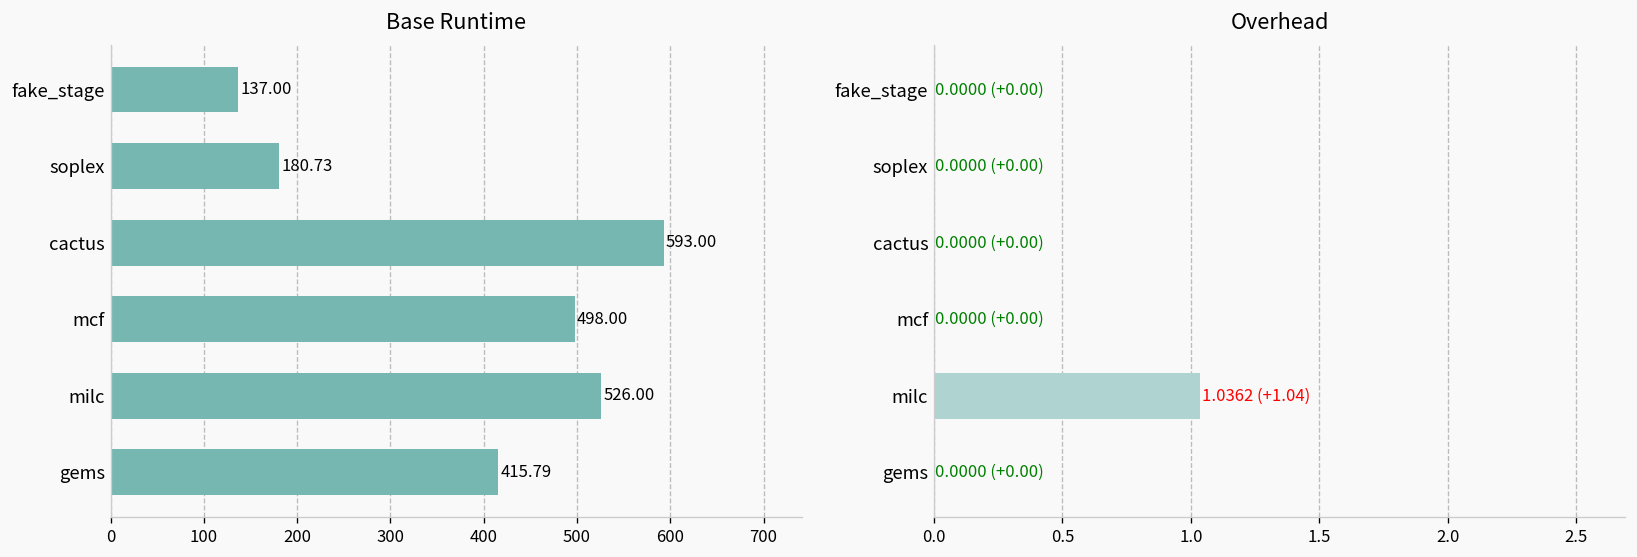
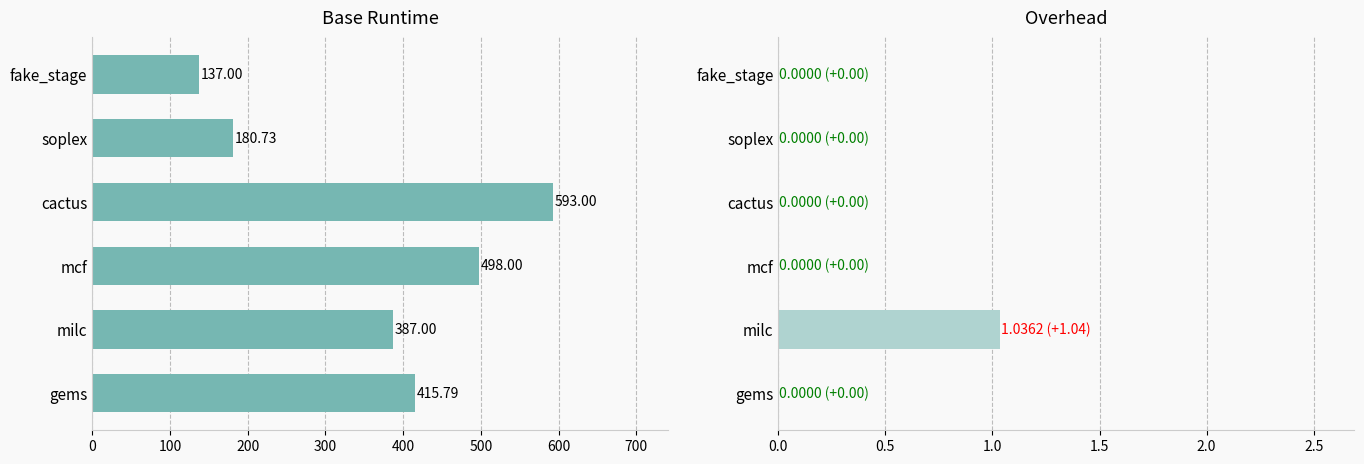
Base Runtime, milc: 526.00 -> 387.00
